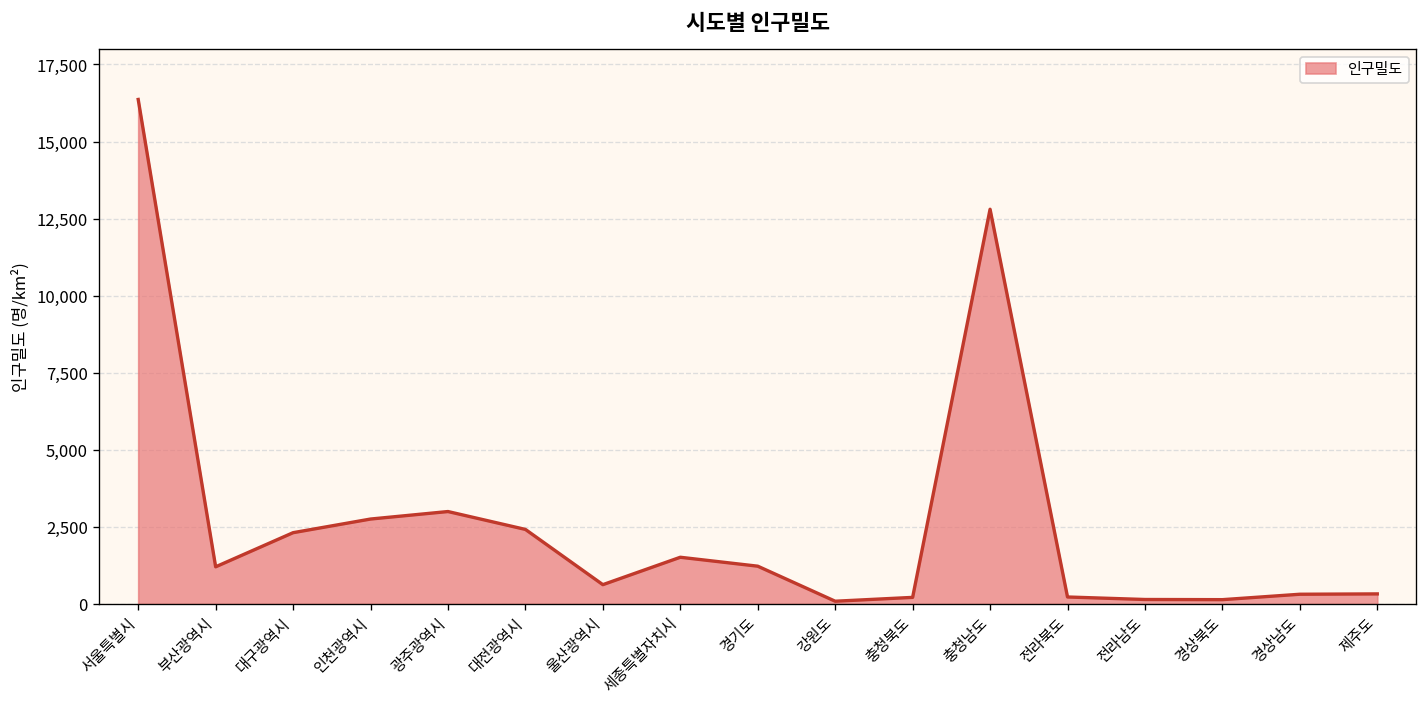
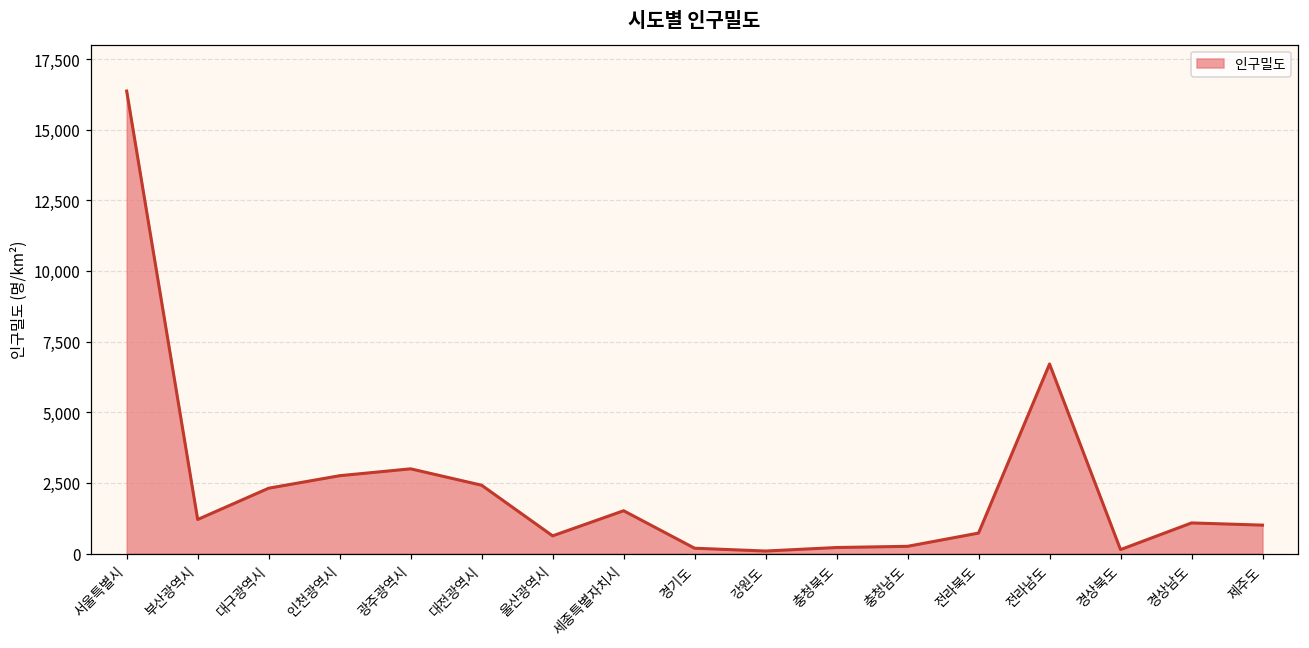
경기도: 1,200 -> 200
충청남도: 12,800 -> 300
전라북도: 200 -> 700
전라남도: 100 -> 6,700
경상남도: 300 -> 1,100
제주도: 300 -> 1,000
